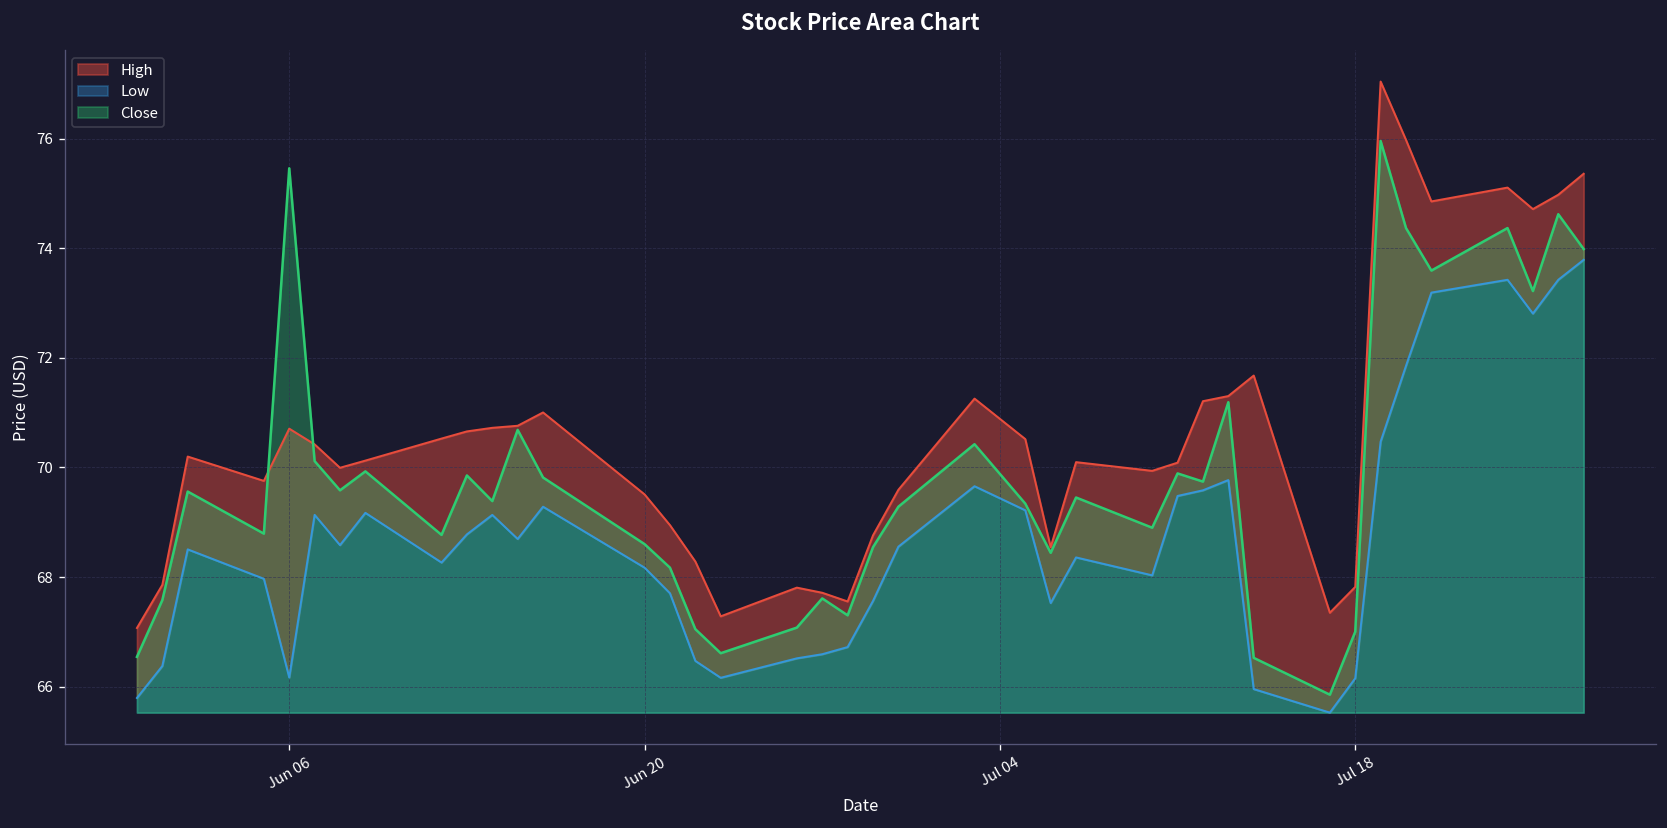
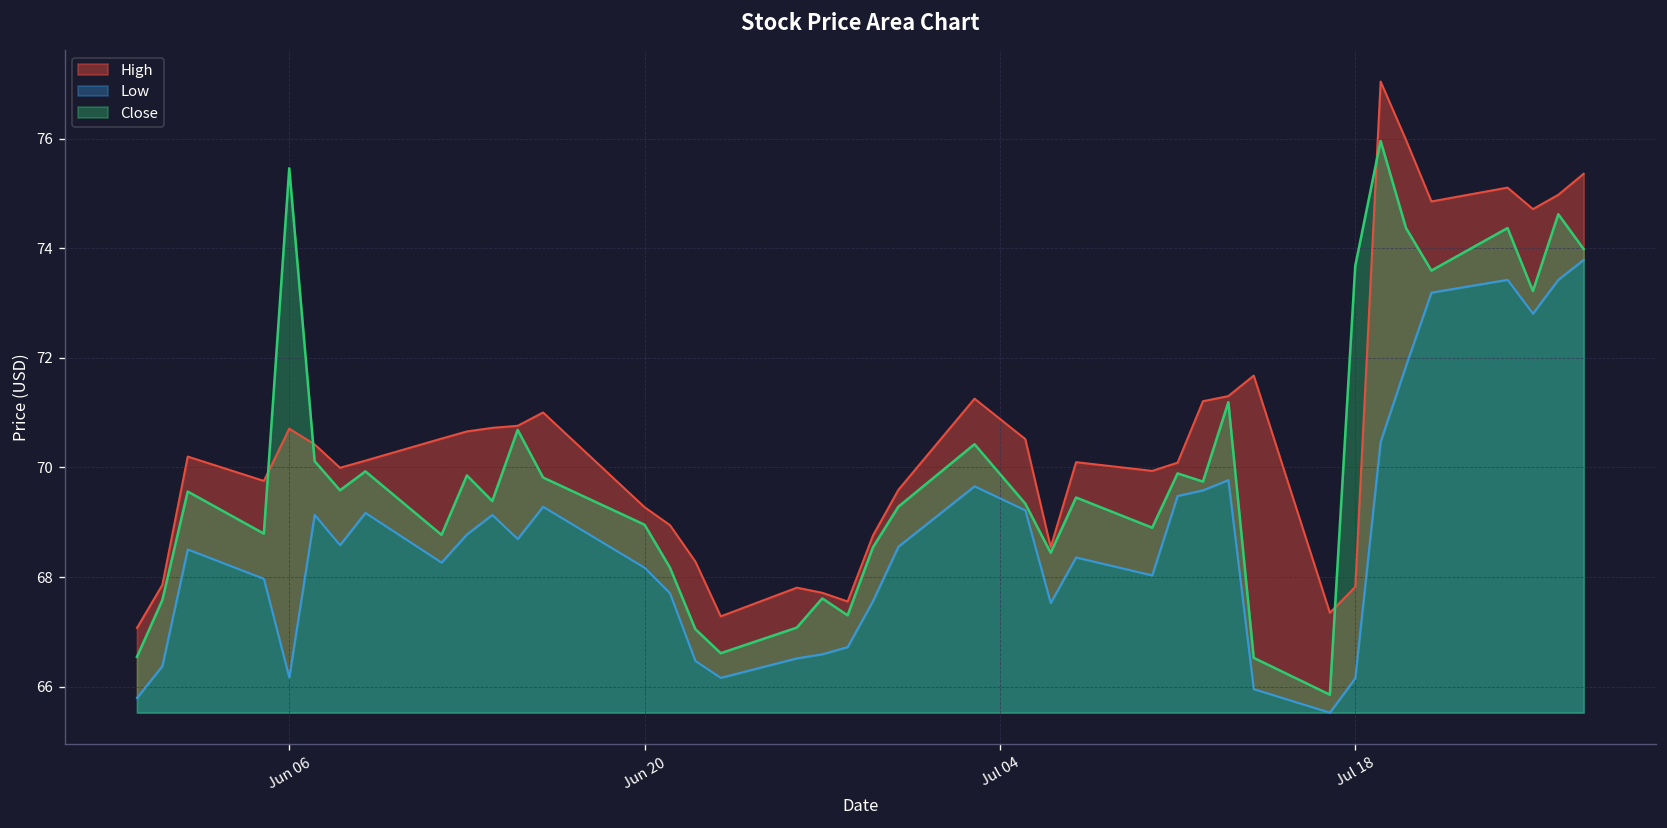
High, Jun 20: 69.5 -> 69.3
Close, Jun 20: 68.6 -> 69.0
Close, Jul 18: 67.0 -> 73.7
